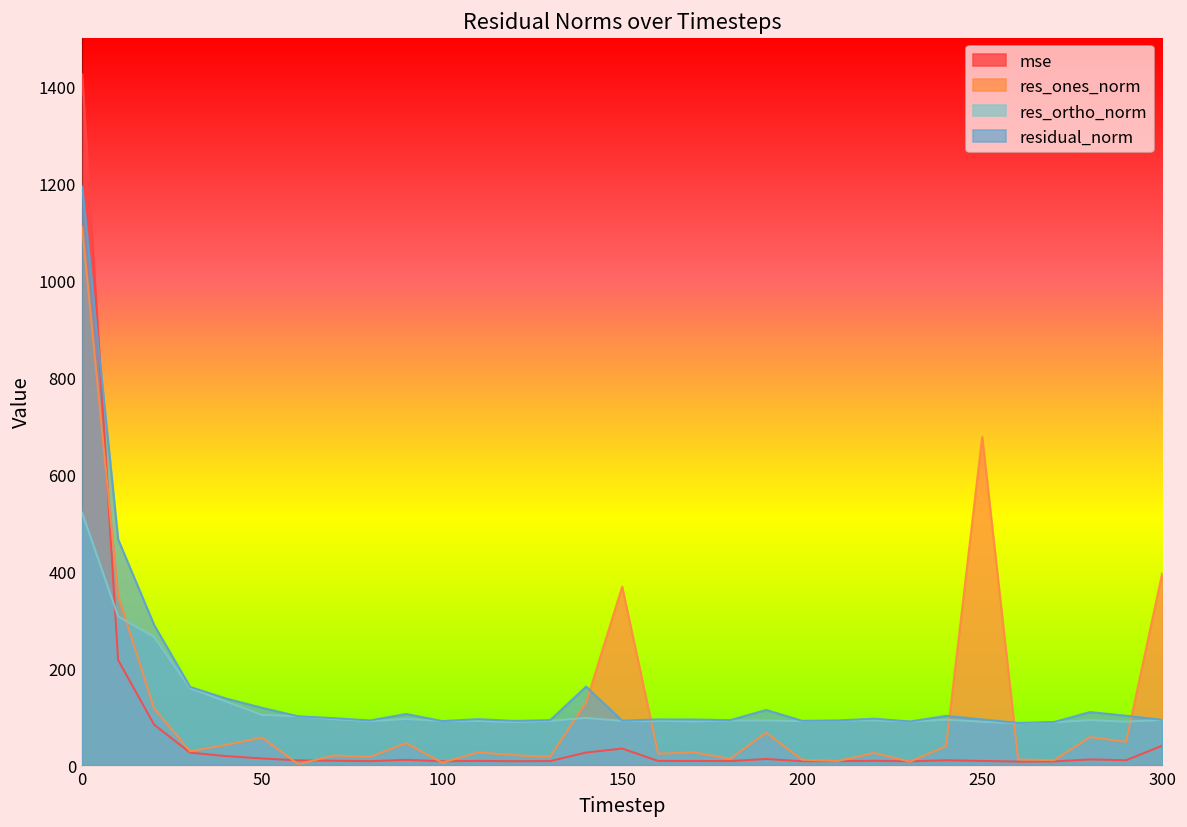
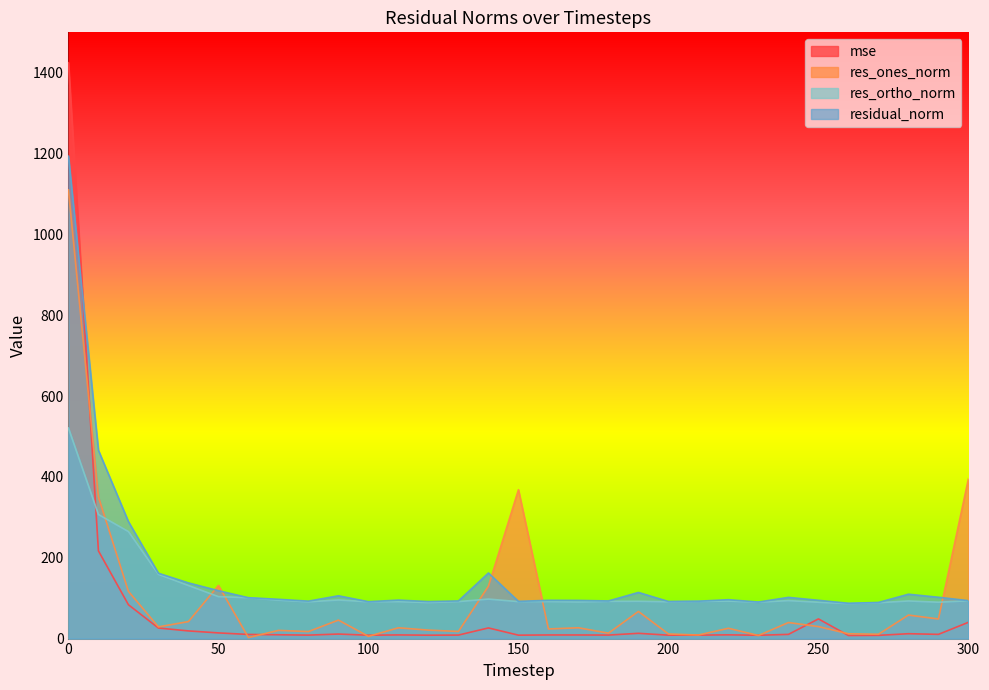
res_ones_norm, 50: 60 -> 130
mse, 150: 30 -> 10
mse, 250: 10 -> 50
res_ones_norm, 250: 680 -> 30
